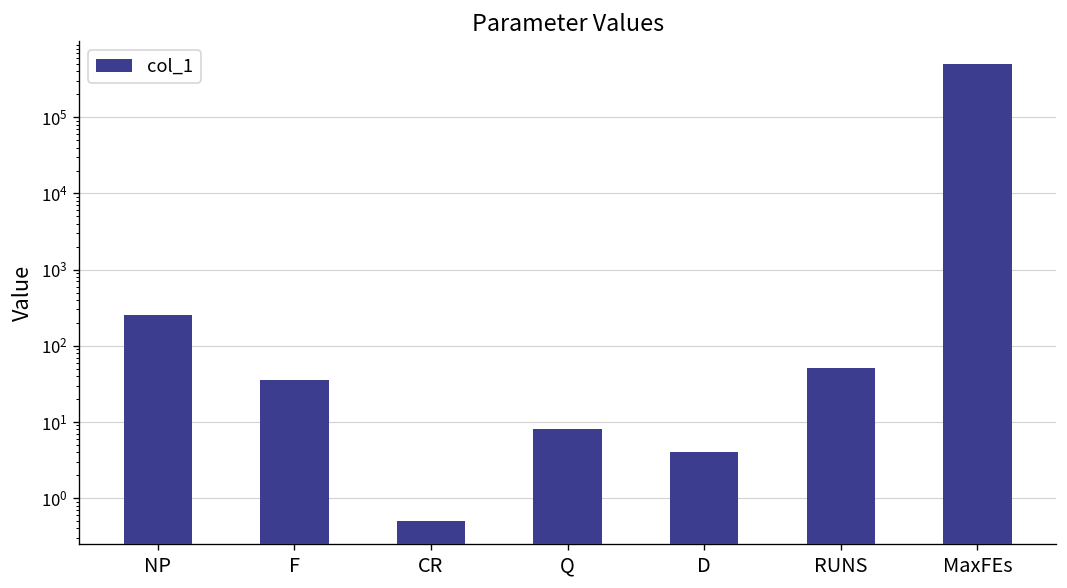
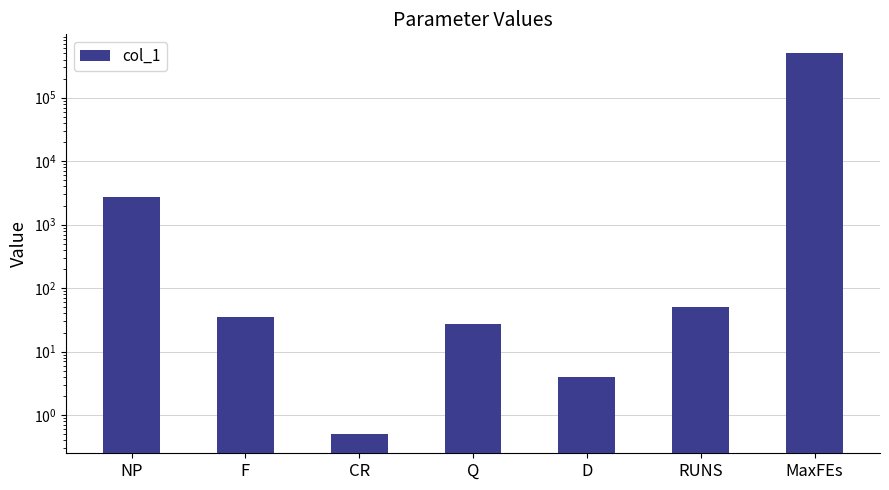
NP: 250 -> 3000
Q: 8 -> 27
